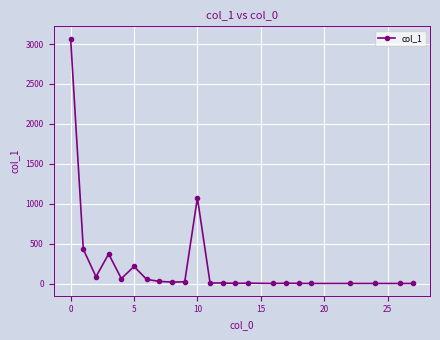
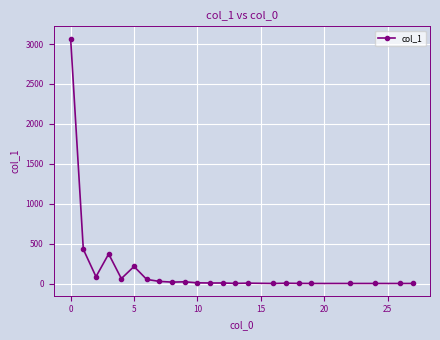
10: 1100 -> 0
